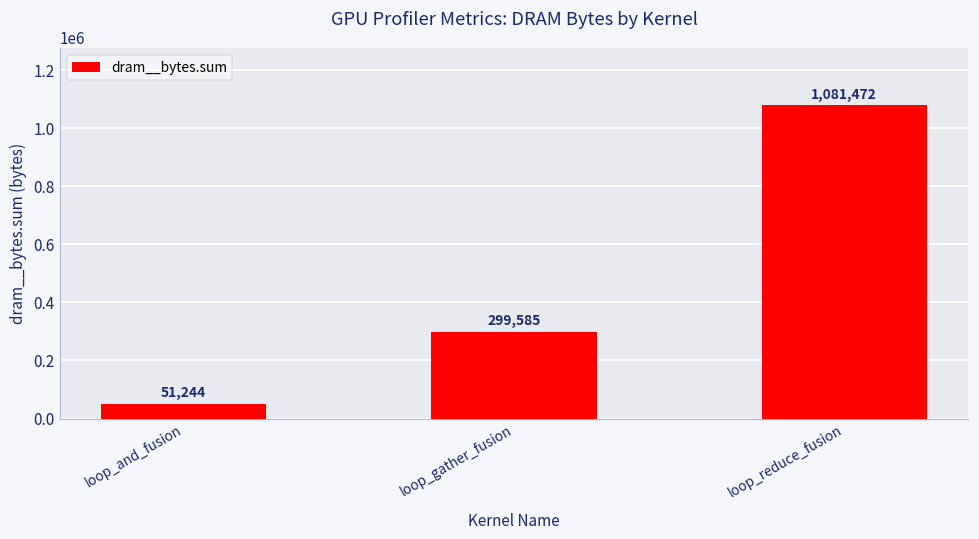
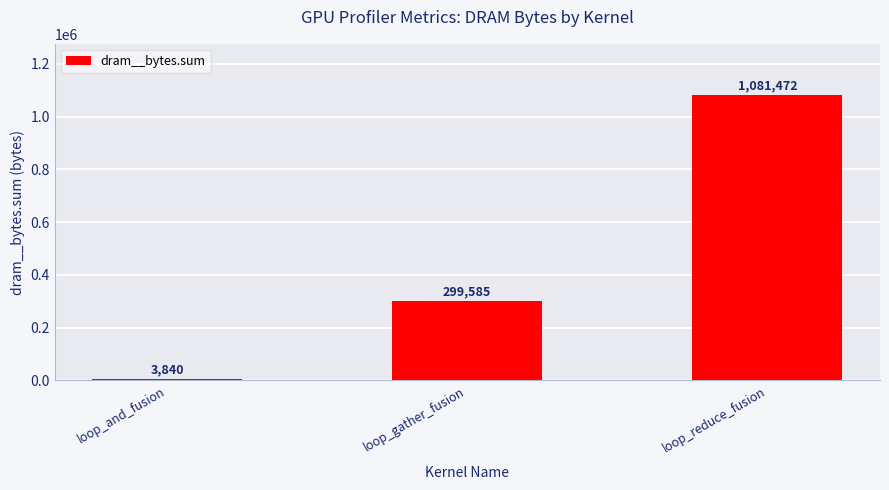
loop_and_fusion: 51,244 -> 3,840
